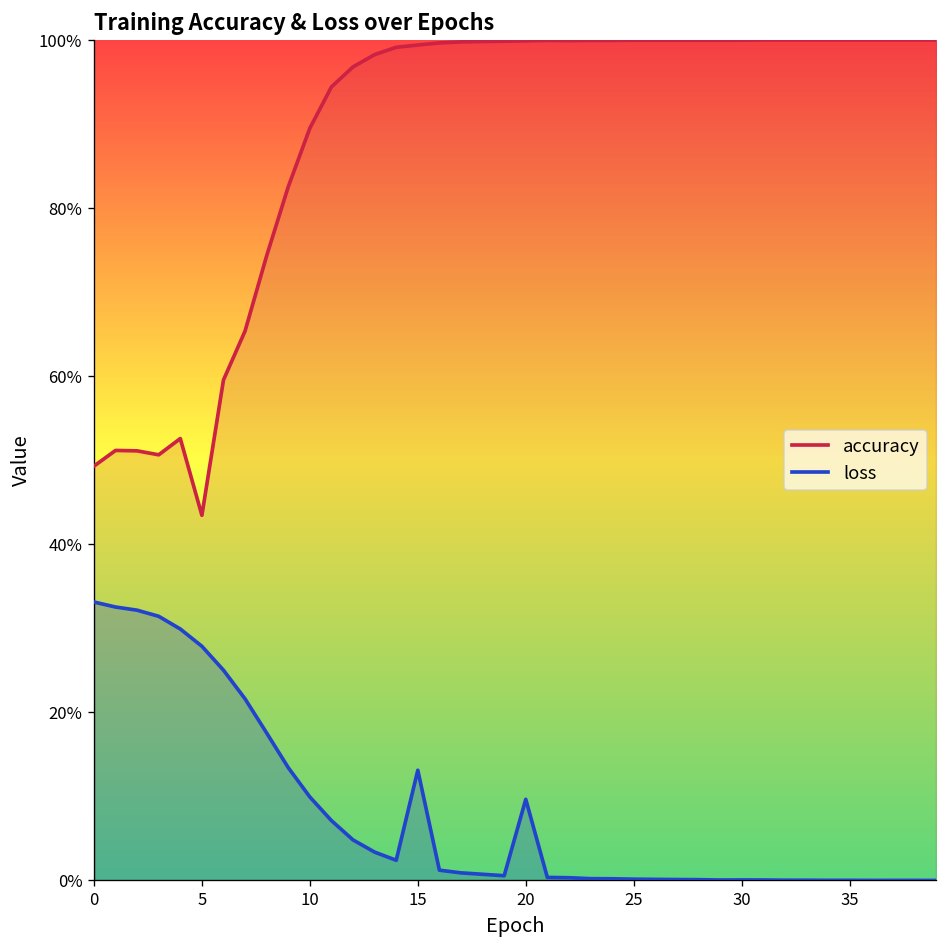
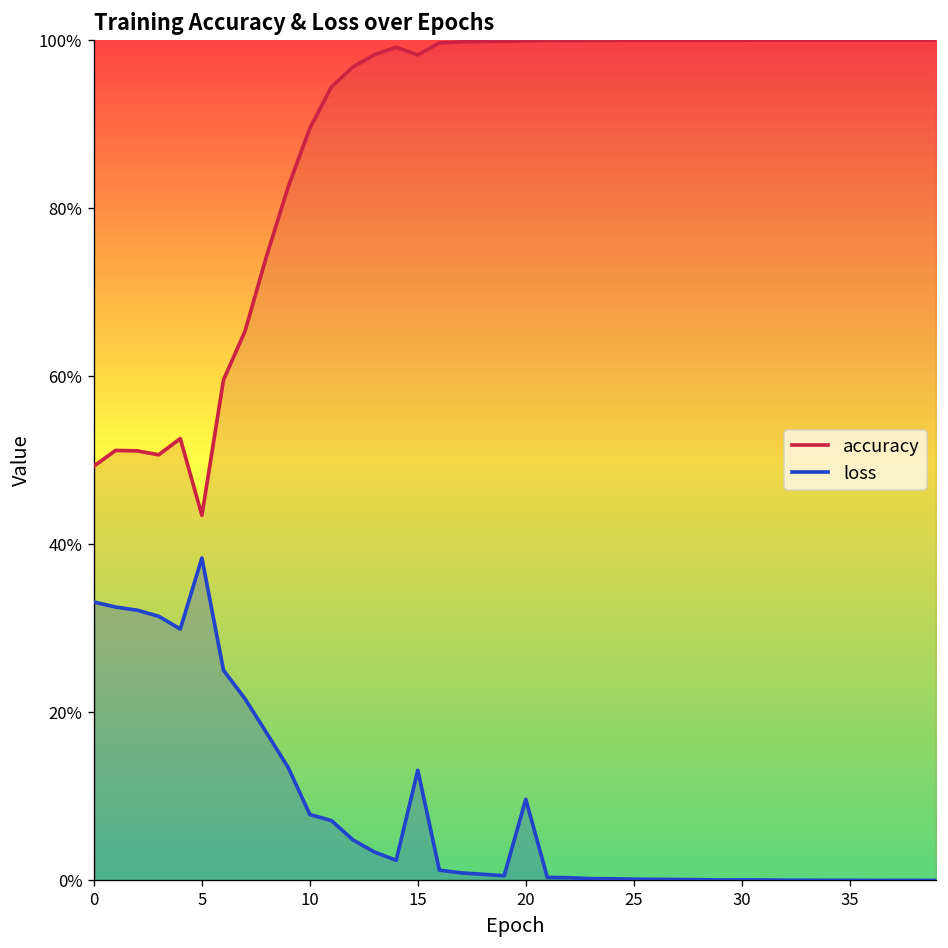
loss, 5: 28% -> 38%
loss, 10: 10% -> 8%
accuracy, 15: 99% -> 98%
